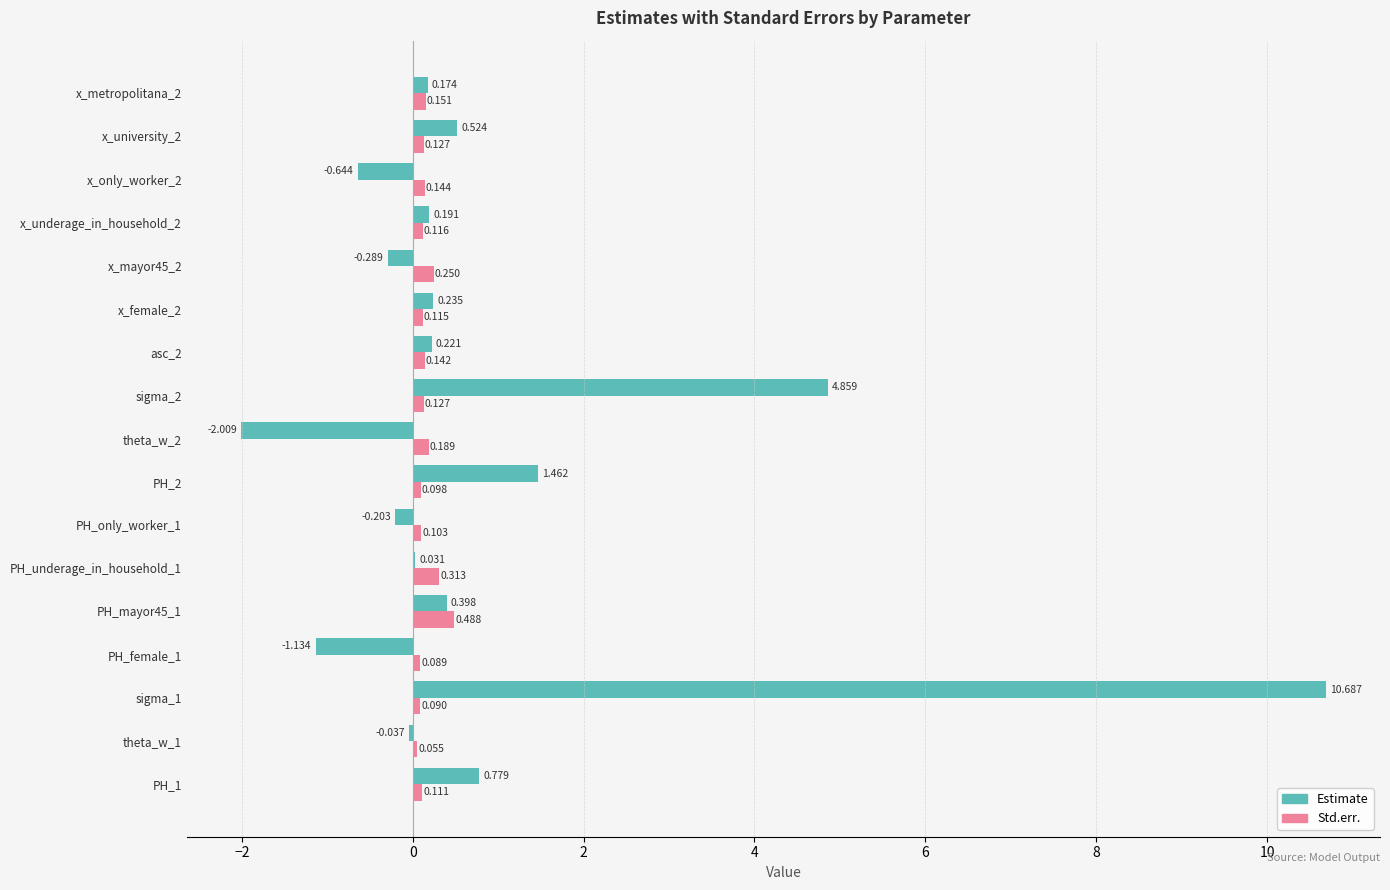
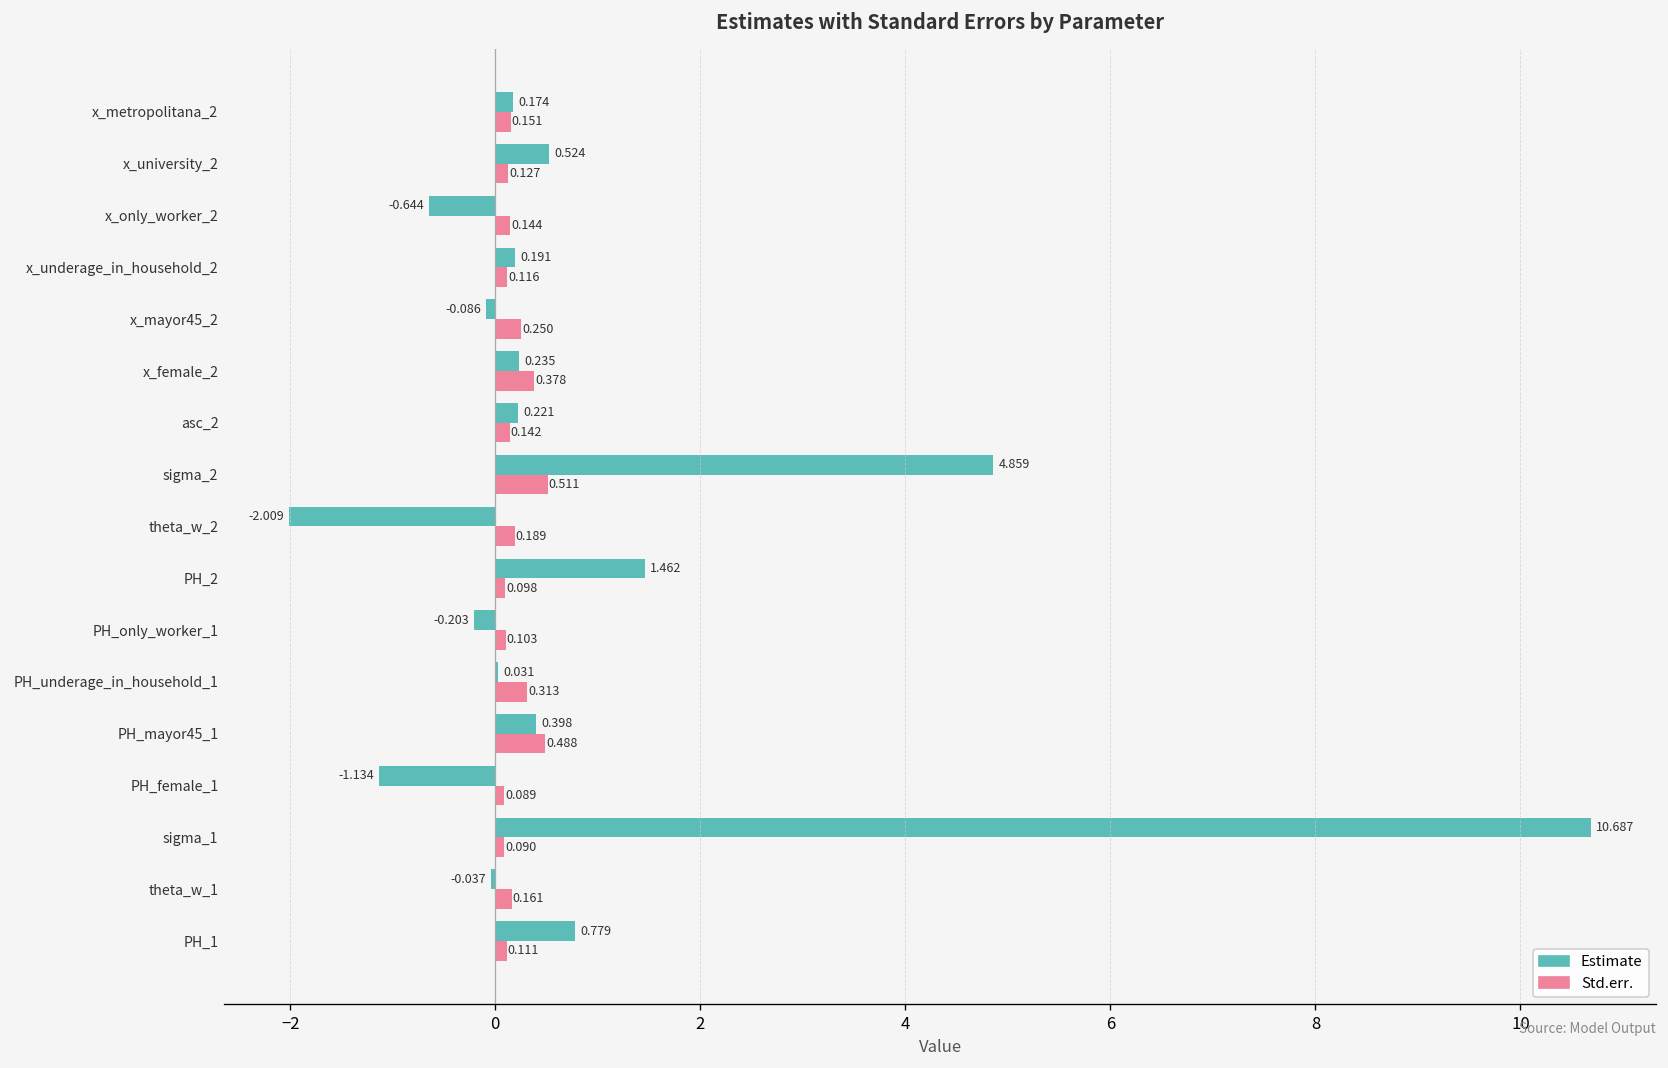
Estimate, x_mayor45_2: -0.289 -> -0.086
Std.err., x_female_2: 0.115 -> 0.378
Std.err., sigma_2: 0.127 -> 0.511
Std.err., theta_w_1: 0.055 -> 0.161
